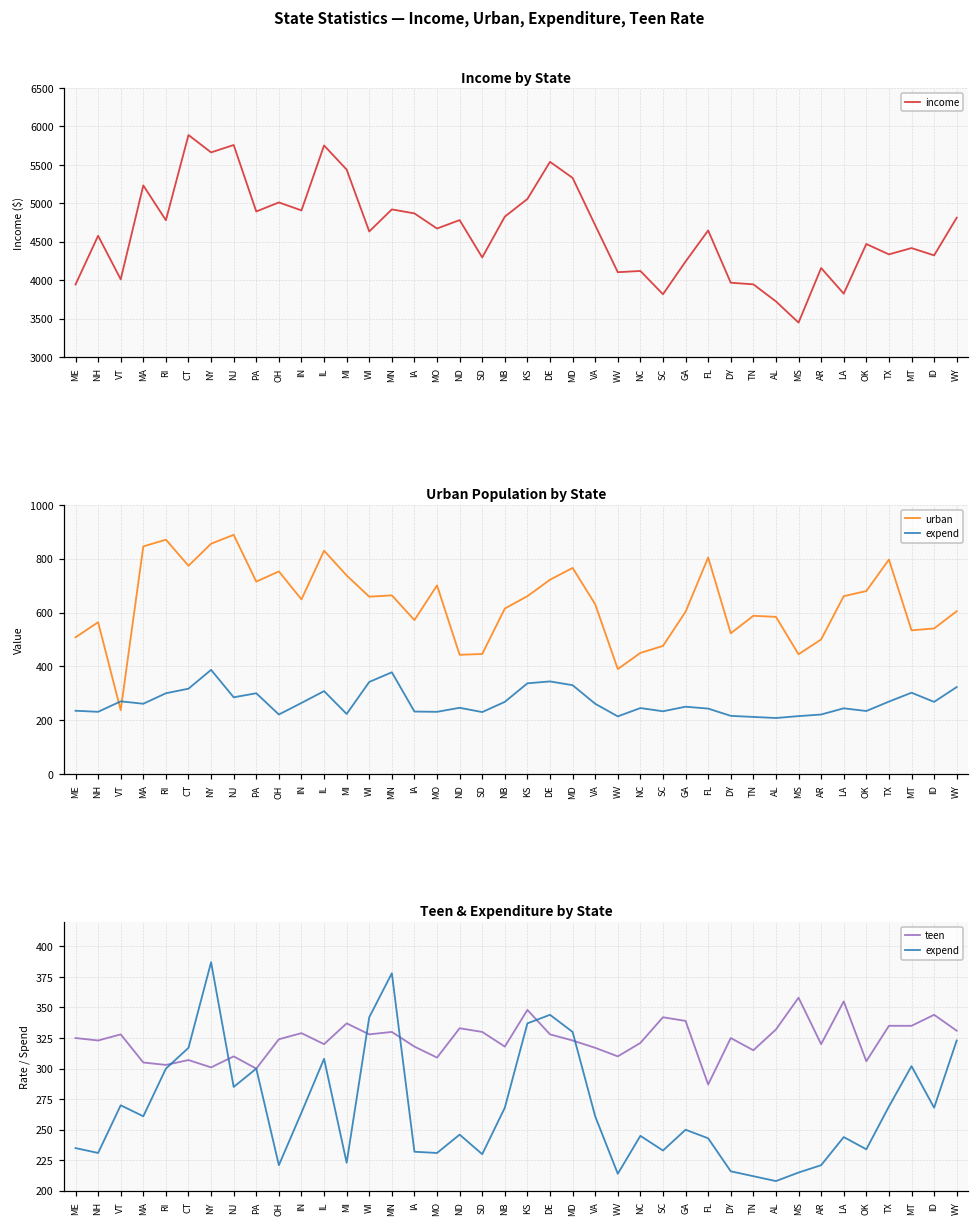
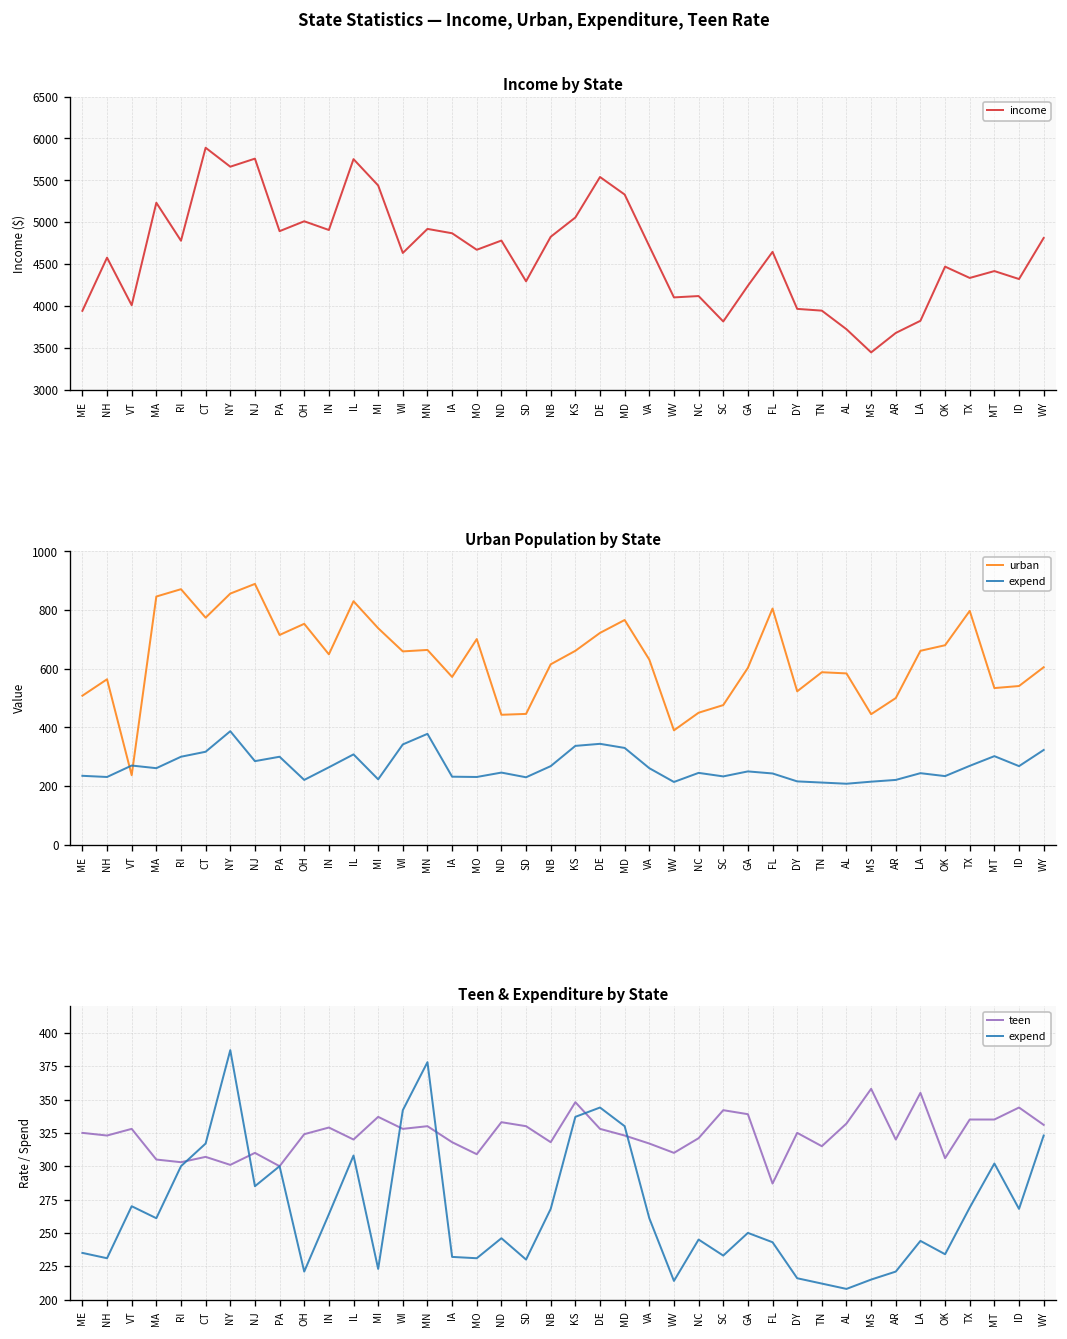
Income by State, AR: 4200 -> 3700
